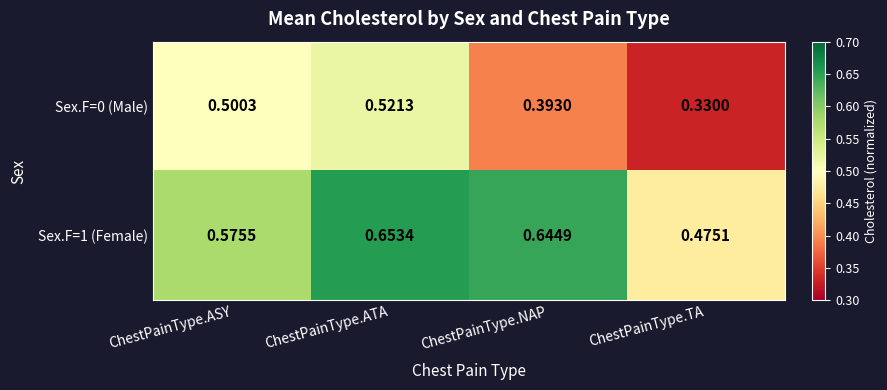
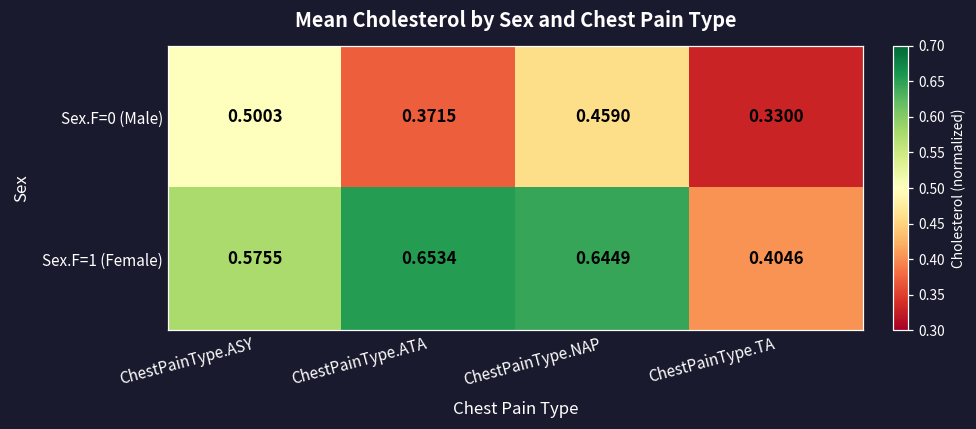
Sex.F=0 (Male), ChestPainType.ATA: 0.5213 -> 0.3715
Sex.F=0 (Male), ChestPainType.NAP: 0.3930 -> 0.4590
Sex.F=1 (Female), ChestPainType.TA: 0.4751 -> 0.4046
